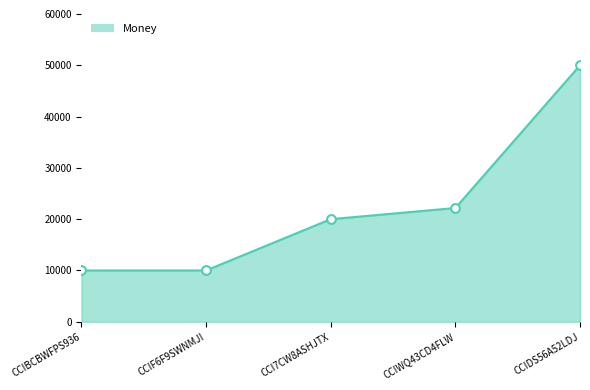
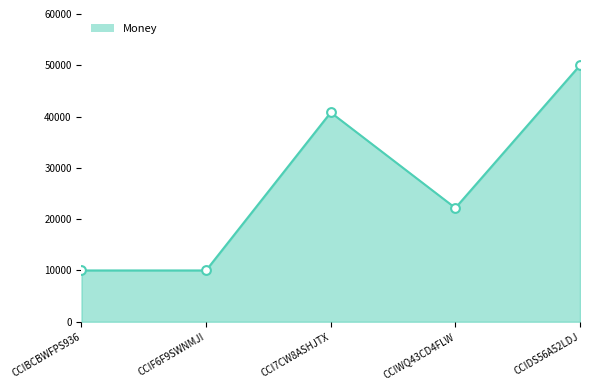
CCI7CW8ASHJTX: 20000 -> 41000
